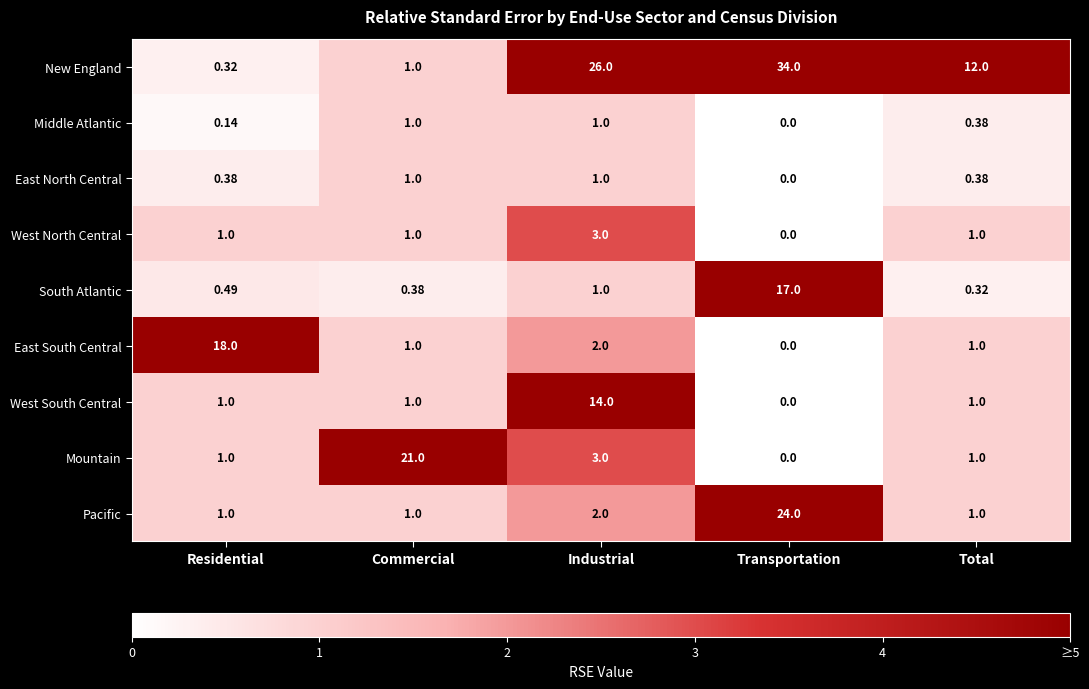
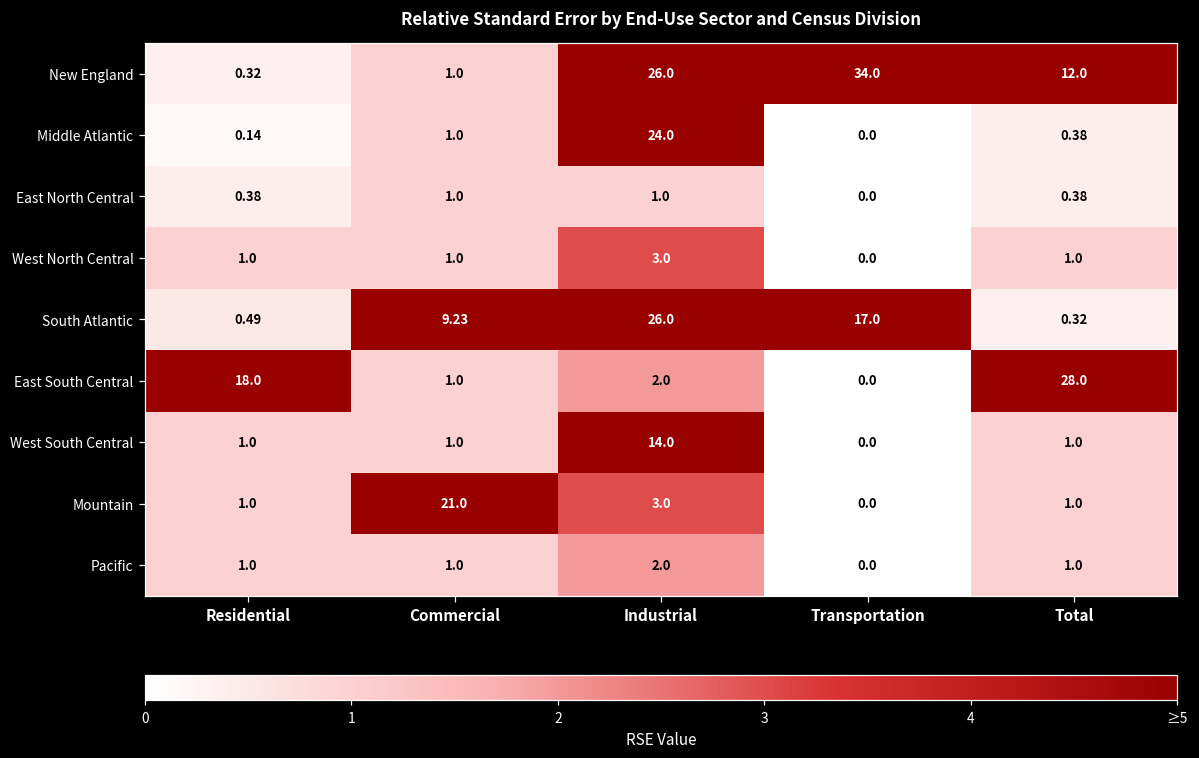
Middle Atlantic, Industrial: 1.0 -> 24.0
South Atlantic, Commercial: 0.38 -> 9.23
South Atlantic, Industrial: 1.0 -> 26.0
East South Central, Total: 1.0 -> 28.0
Pacific, Transportation: 24.0 -> 0.0
